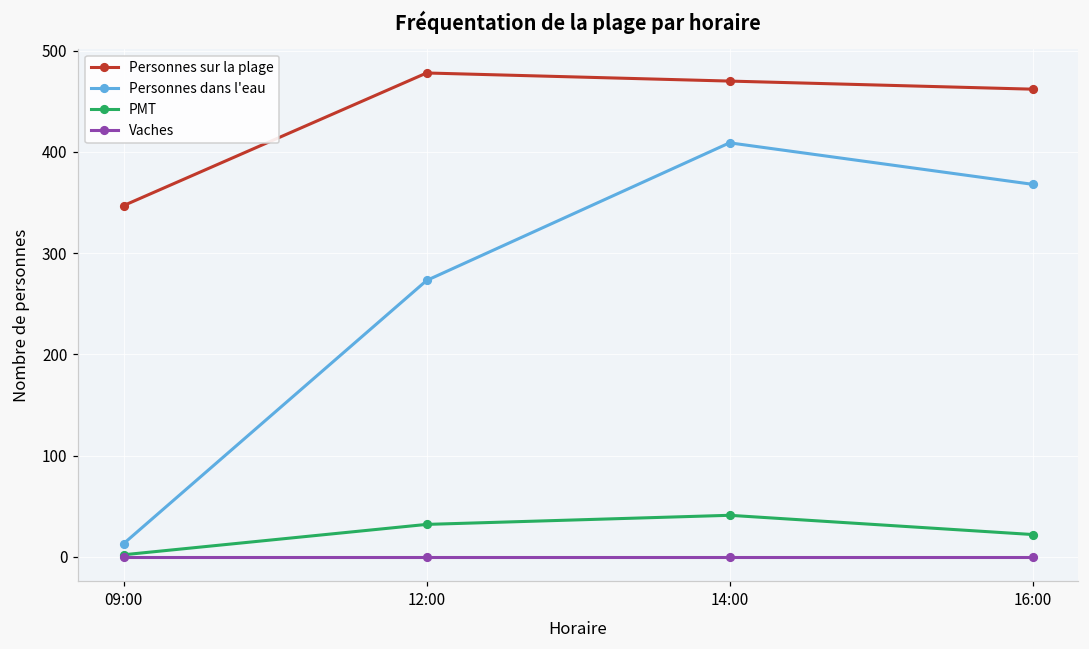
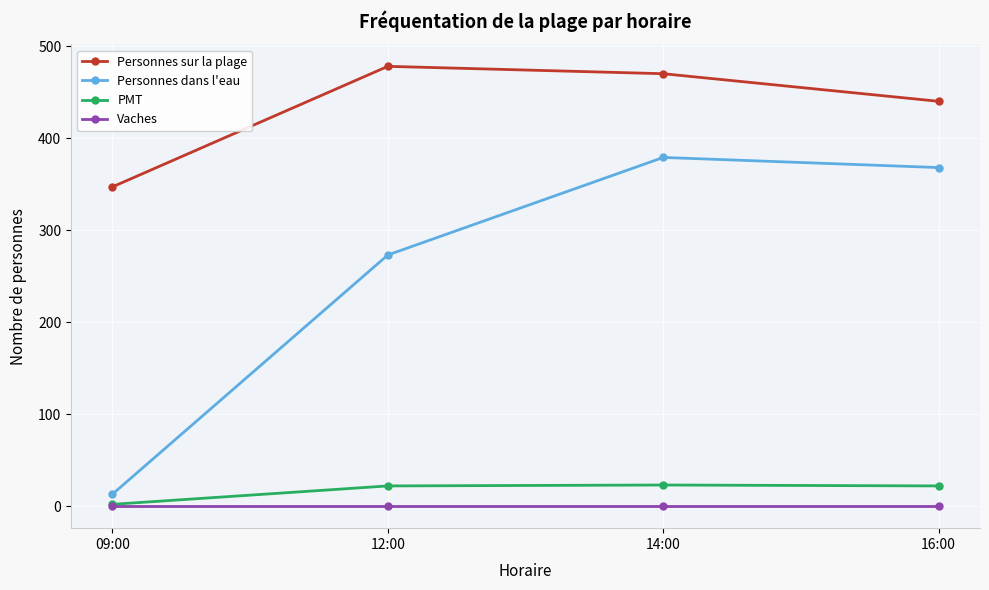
PMT, 12:00: 30 -> 20
Personnes dans l'eau, 14:00: 410 -> 380
PMT, 14:00: 40 -> 20
Personnes sur la plage, 16:00: 460 -> 440
